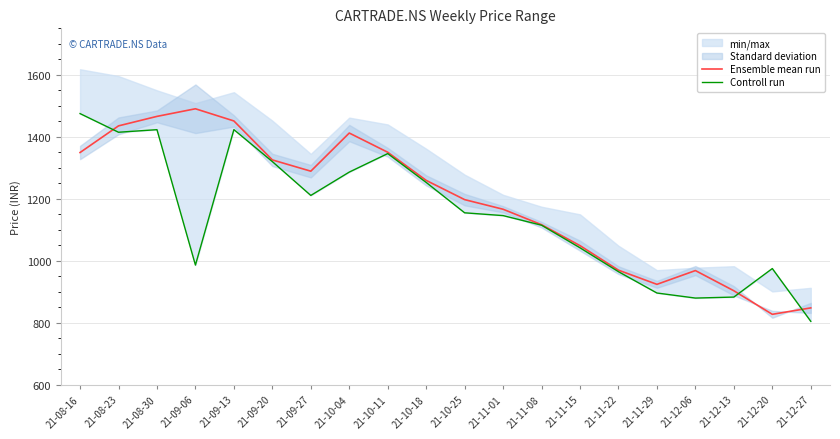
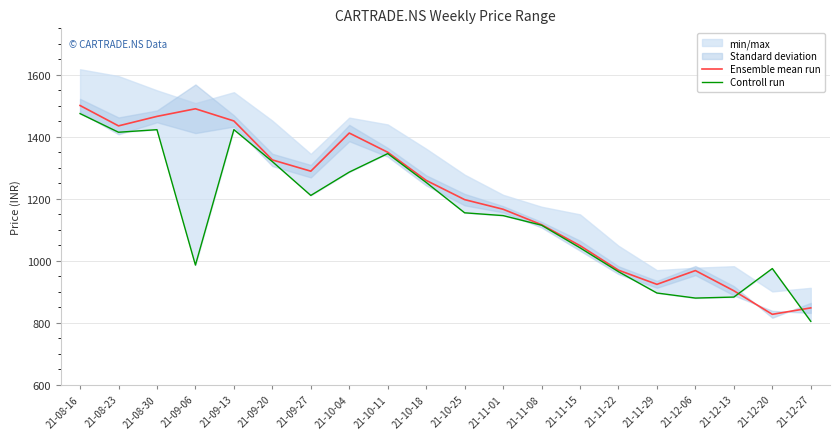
Ensemble mean run, 21-08-16: 1350 -> 1500
